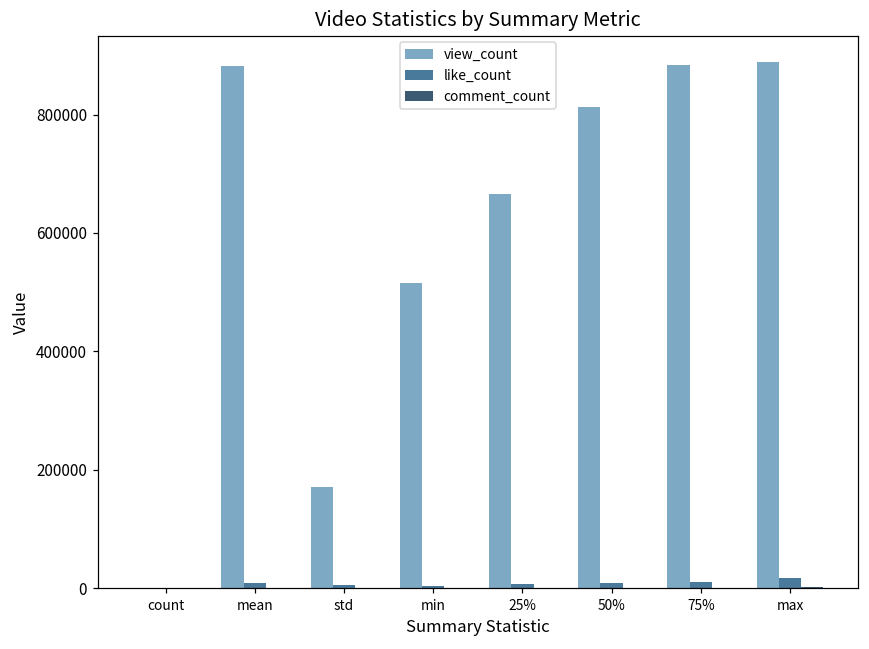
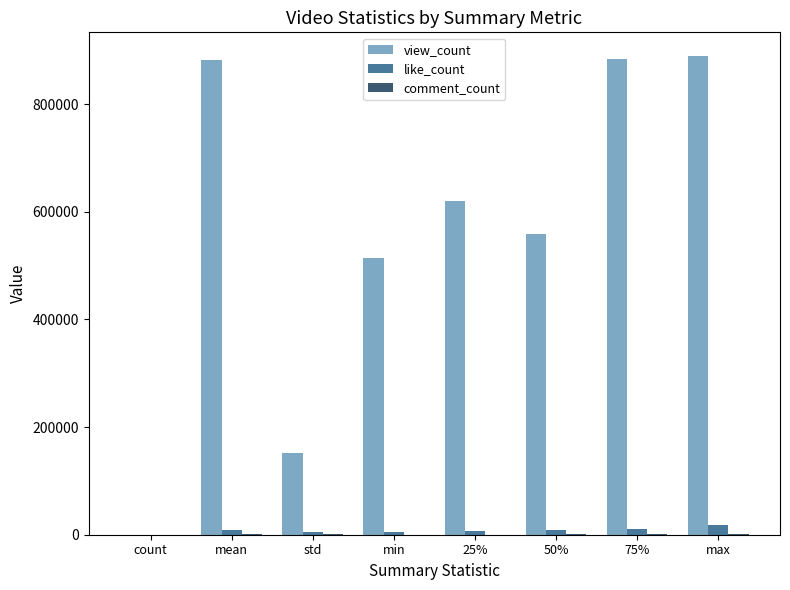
view_count, std: 170000 -> 150000
view_count, 25%: 670000 -> 620000
view_count, 50%: 810000 -> 560000
